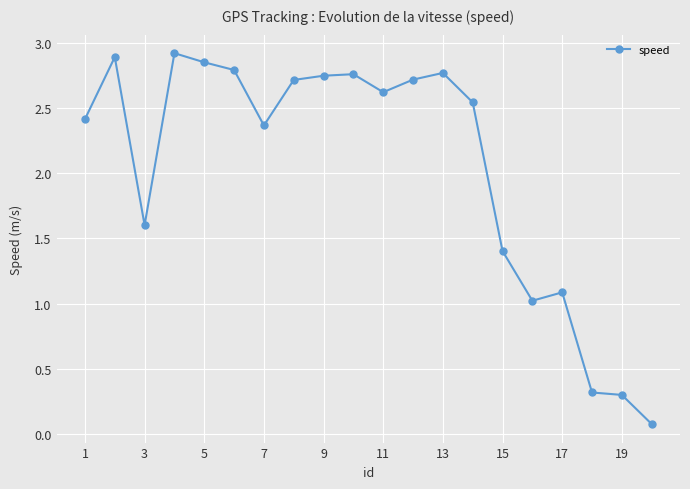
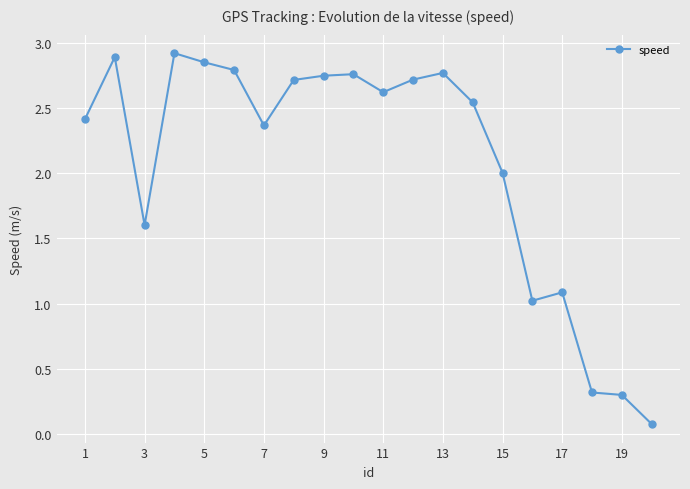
15: 1.40 -> 2.00
